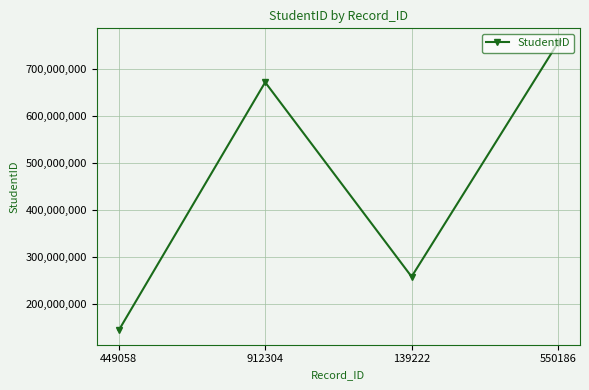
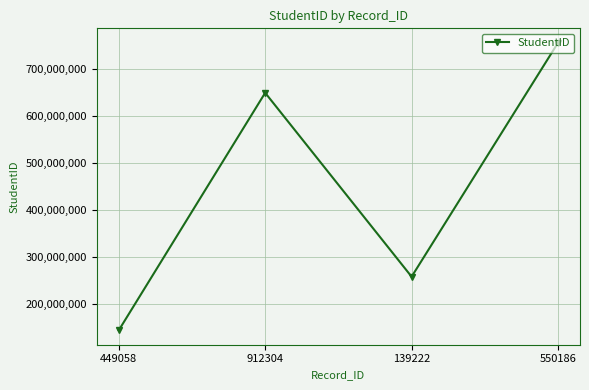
912304: 670,000,000 -> 650,000,000
